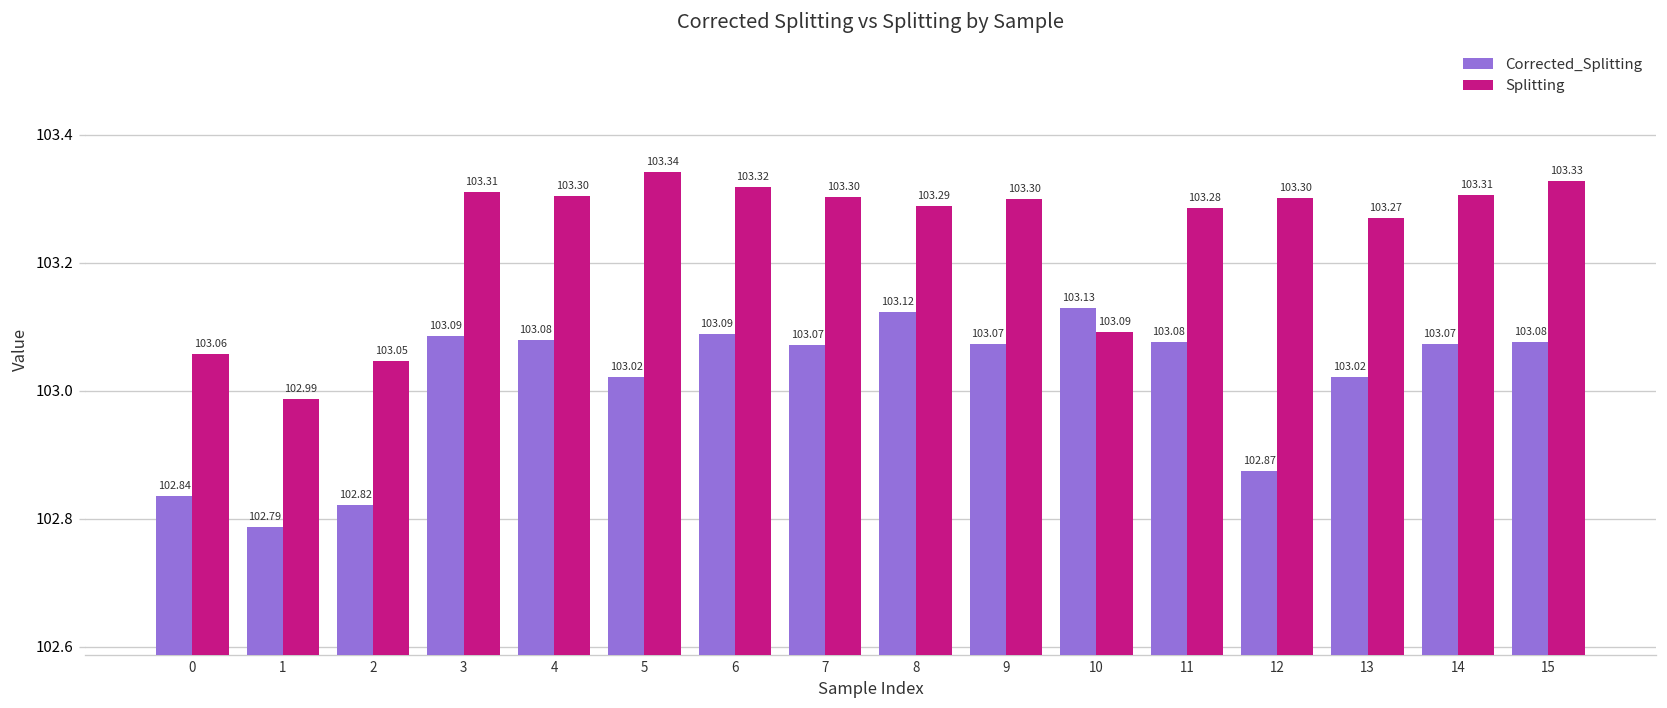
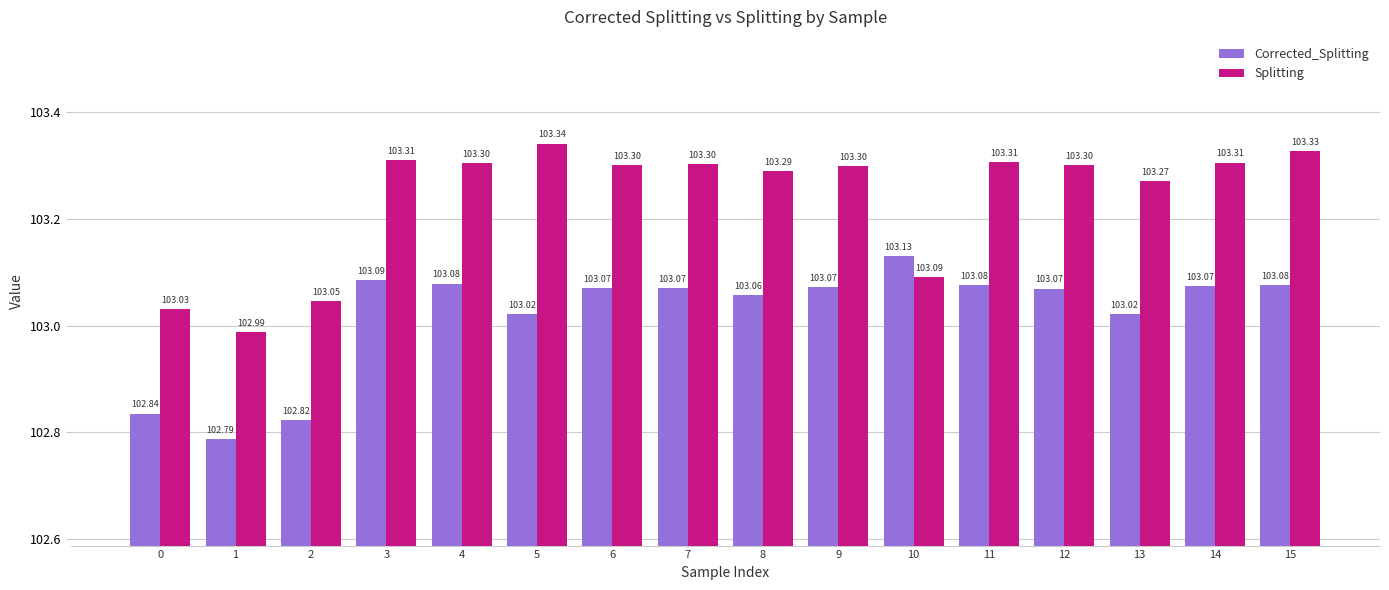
Splitting, 0: 103.06 -> 103.03
Corrected_Splitting, 6: 103.09 -> 103.07
Splitting, 6: 103.32 -> 103.30
Corrected_Splitting, 8: 103.12 -> 103.06
Splitting, 11: 103.28 -> 103.31
Corrected_Splitting, 12: 102.87 -> 103.07
